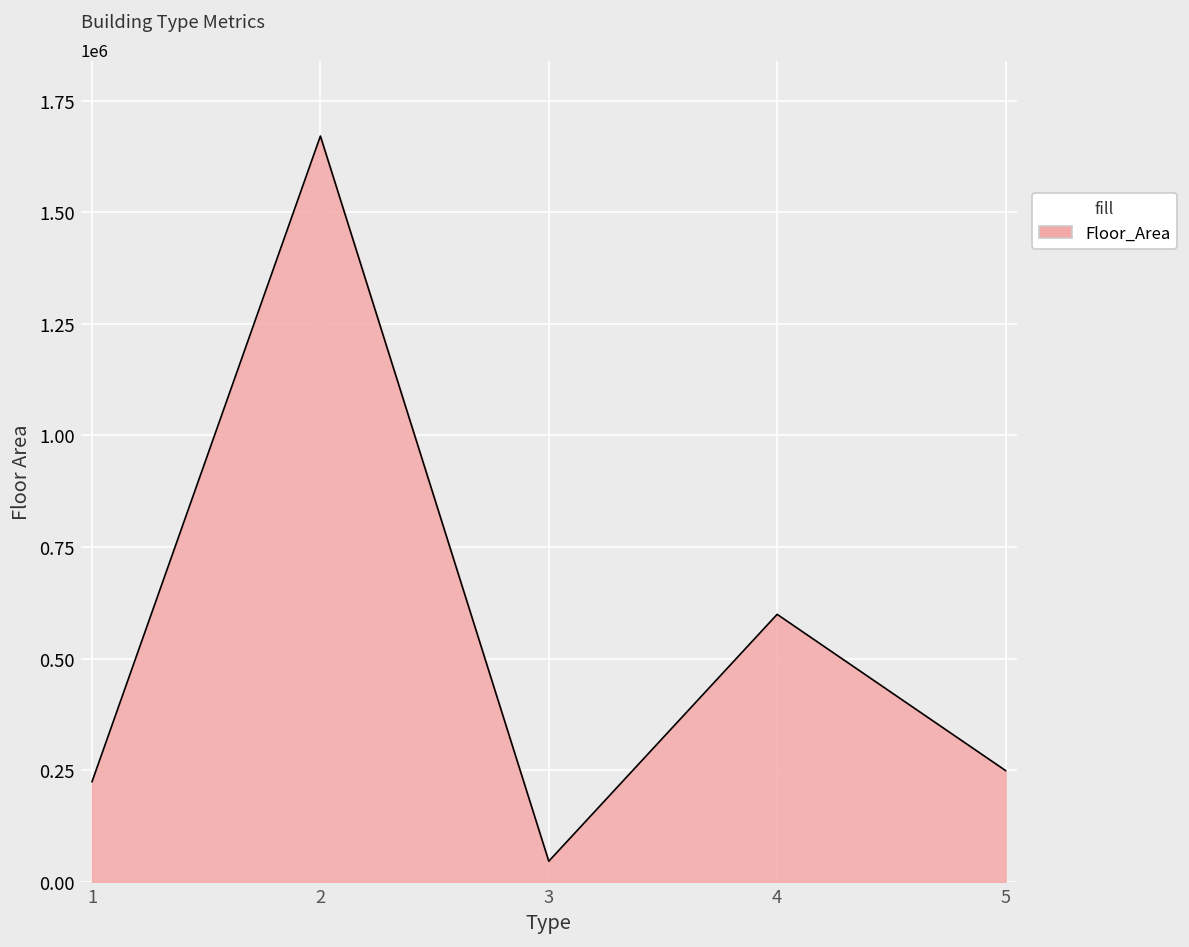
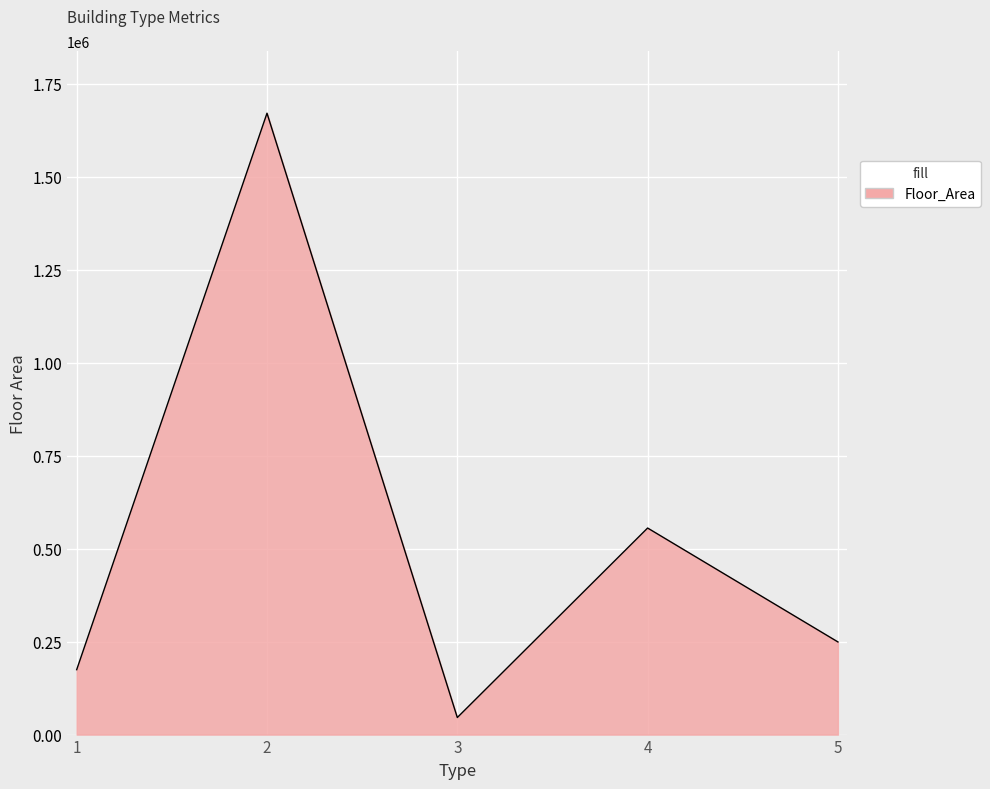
1: 220000 -> 170000
4: 600000 -> 560000
